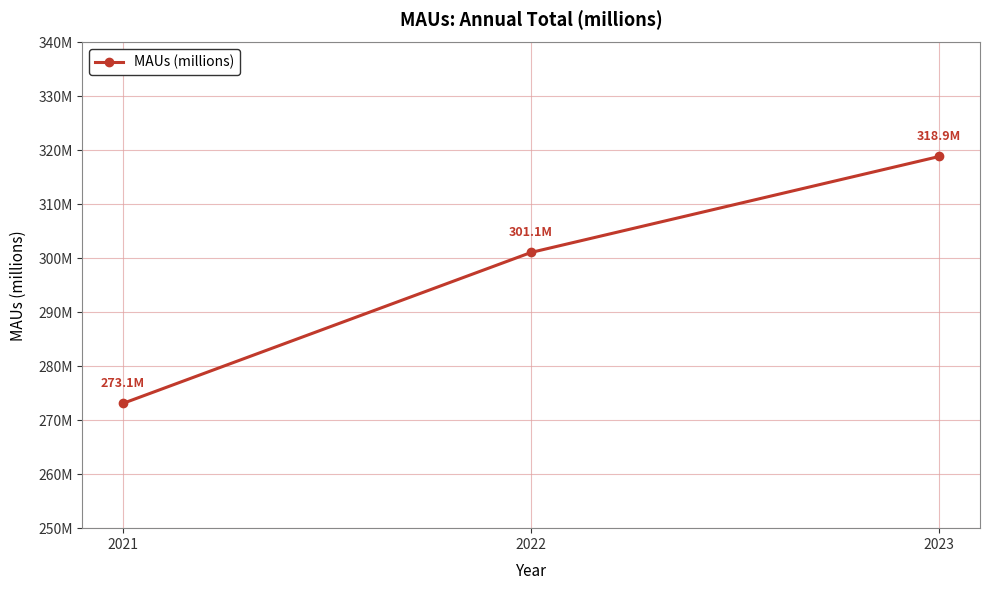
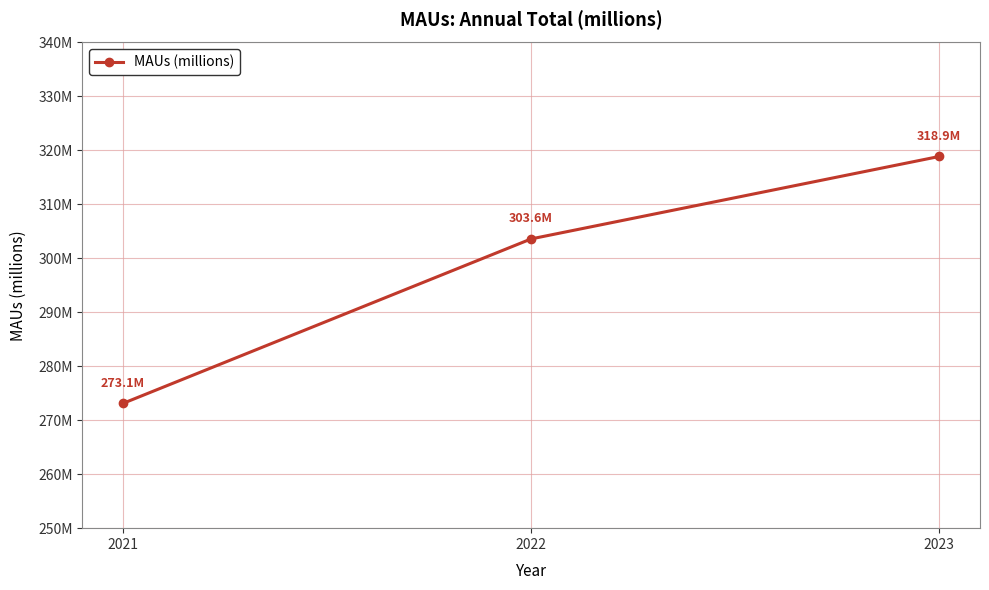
2022: 301.1M -> 303.6M
